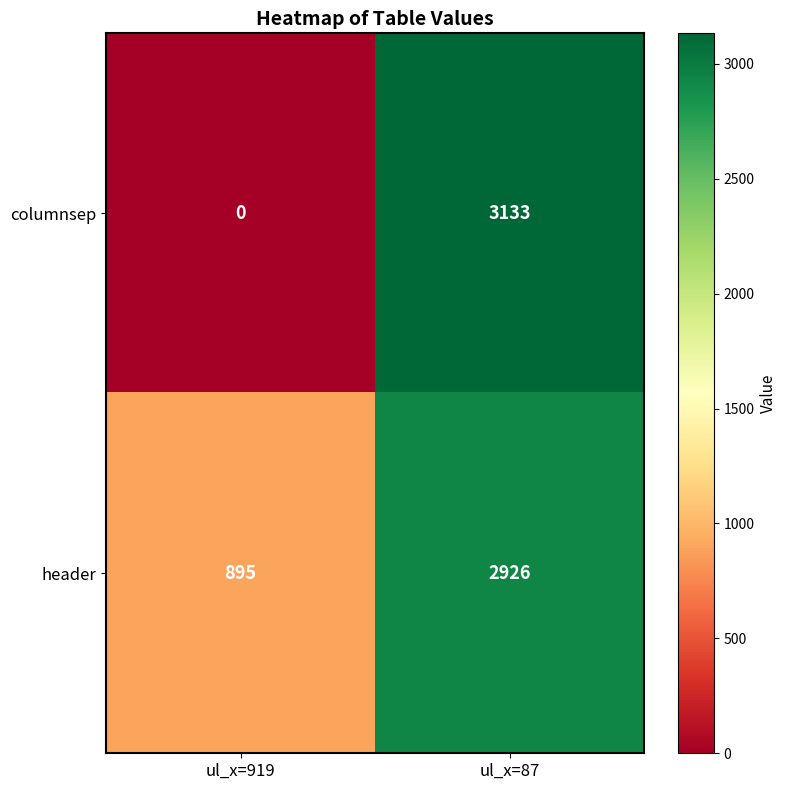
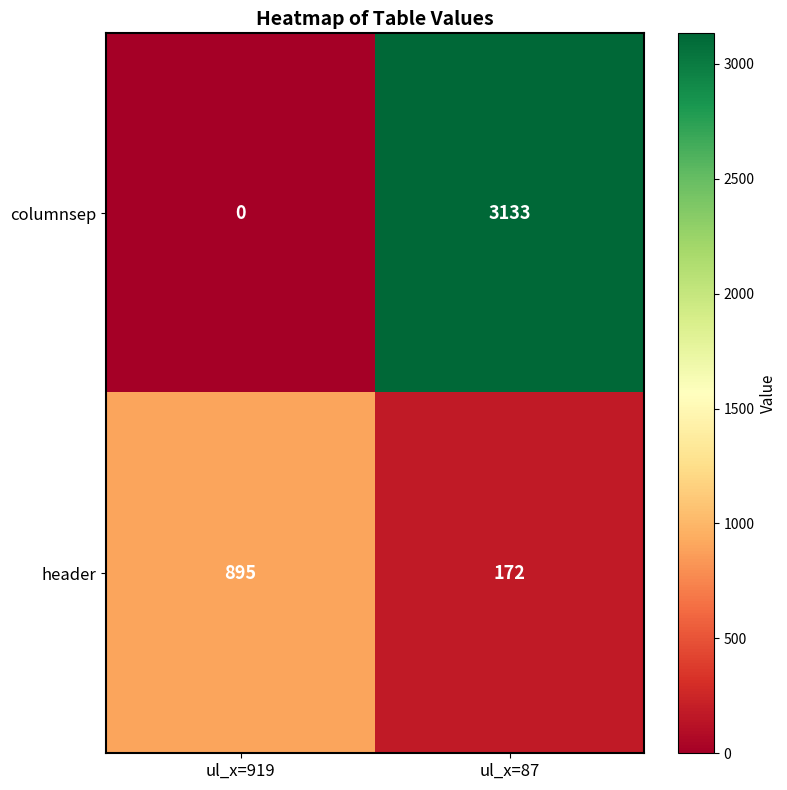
header, ul_x=87: 2926 -> 172
